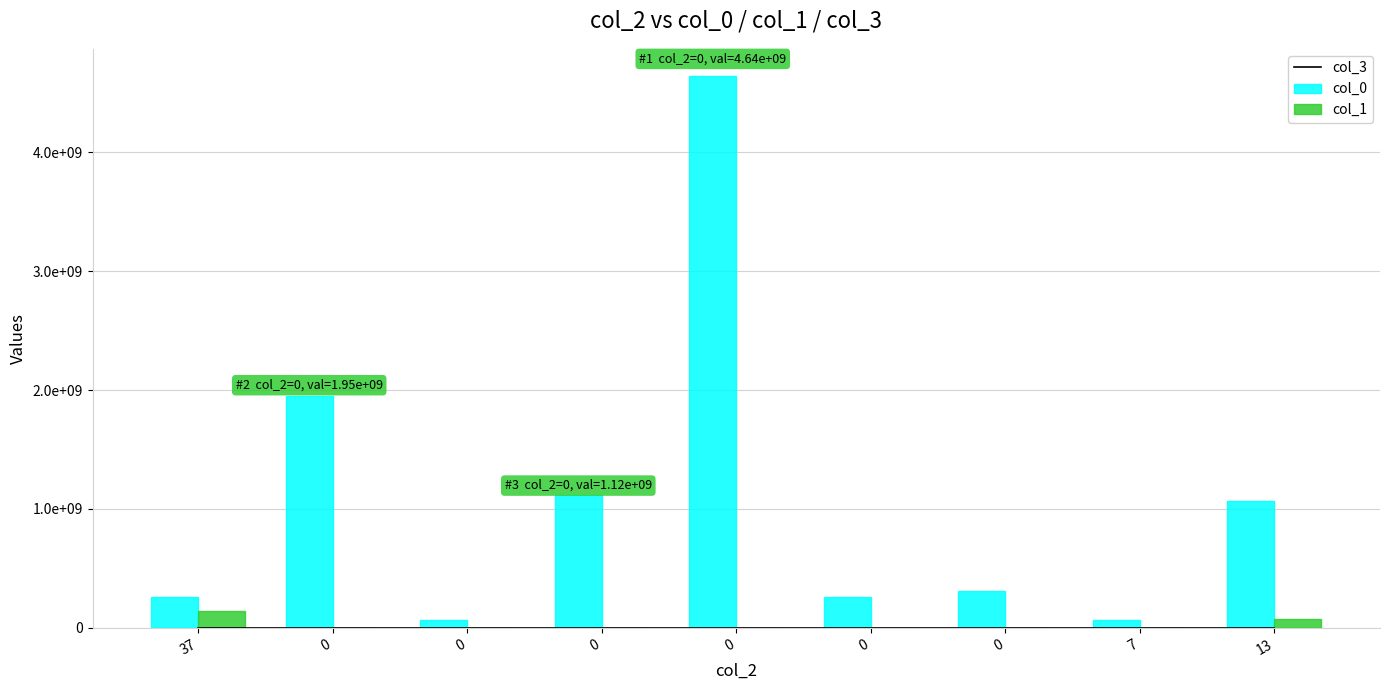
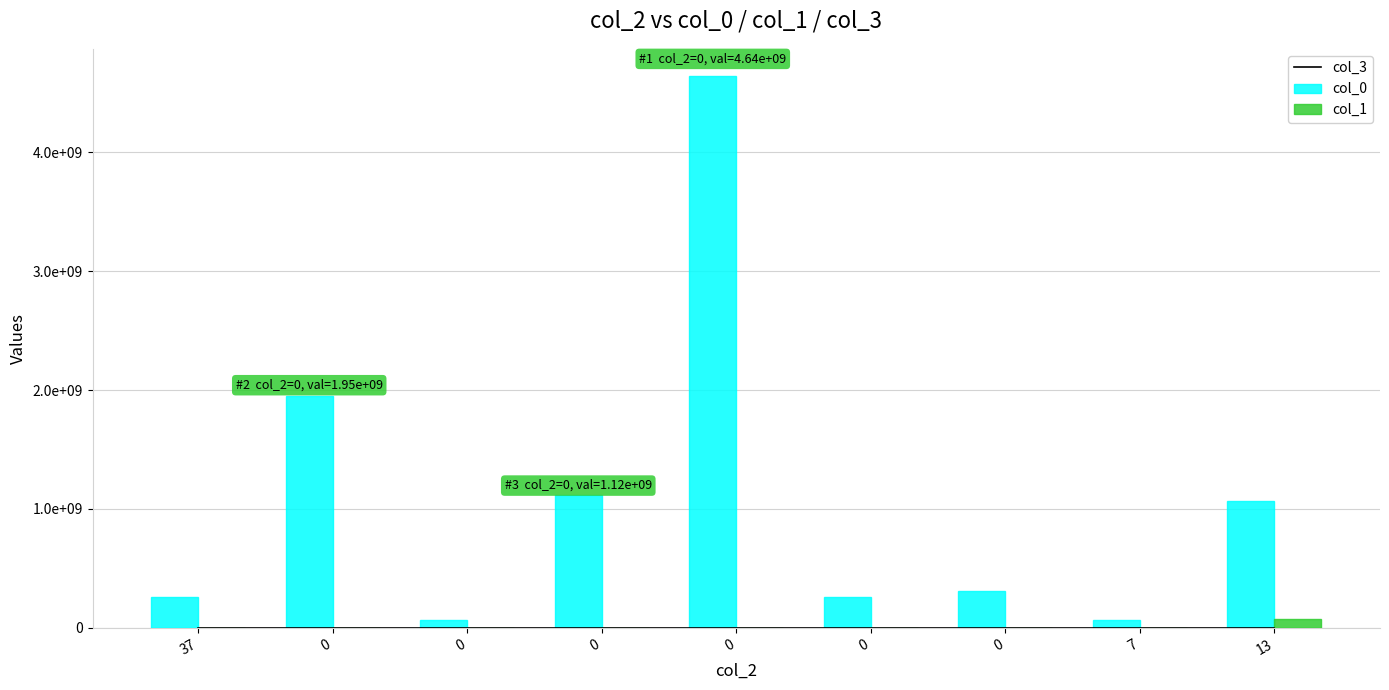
col_1, 37: 140000000 -> 0
